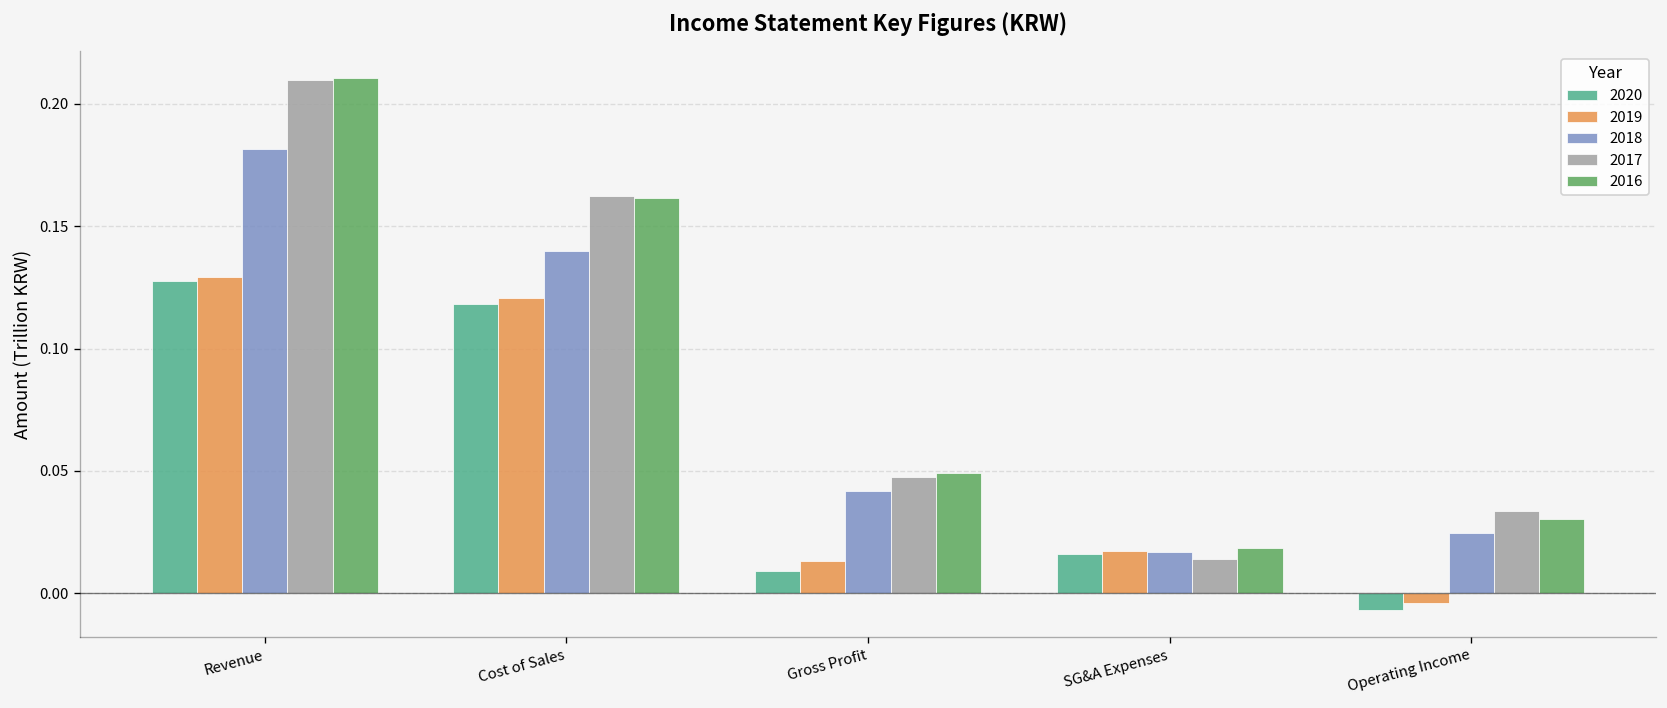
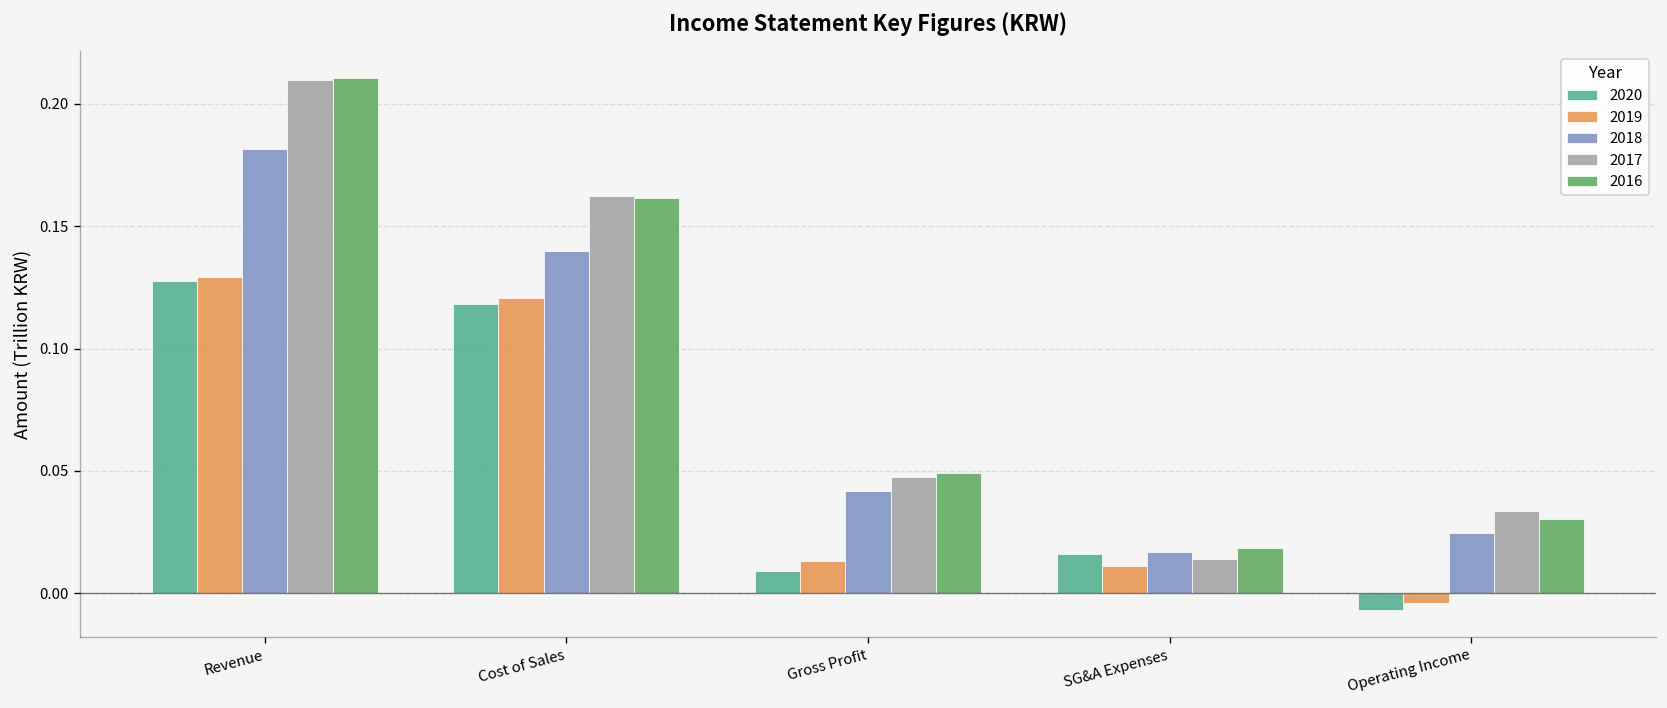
2019, SG&A Expenses: 0.017 -> 0.011
